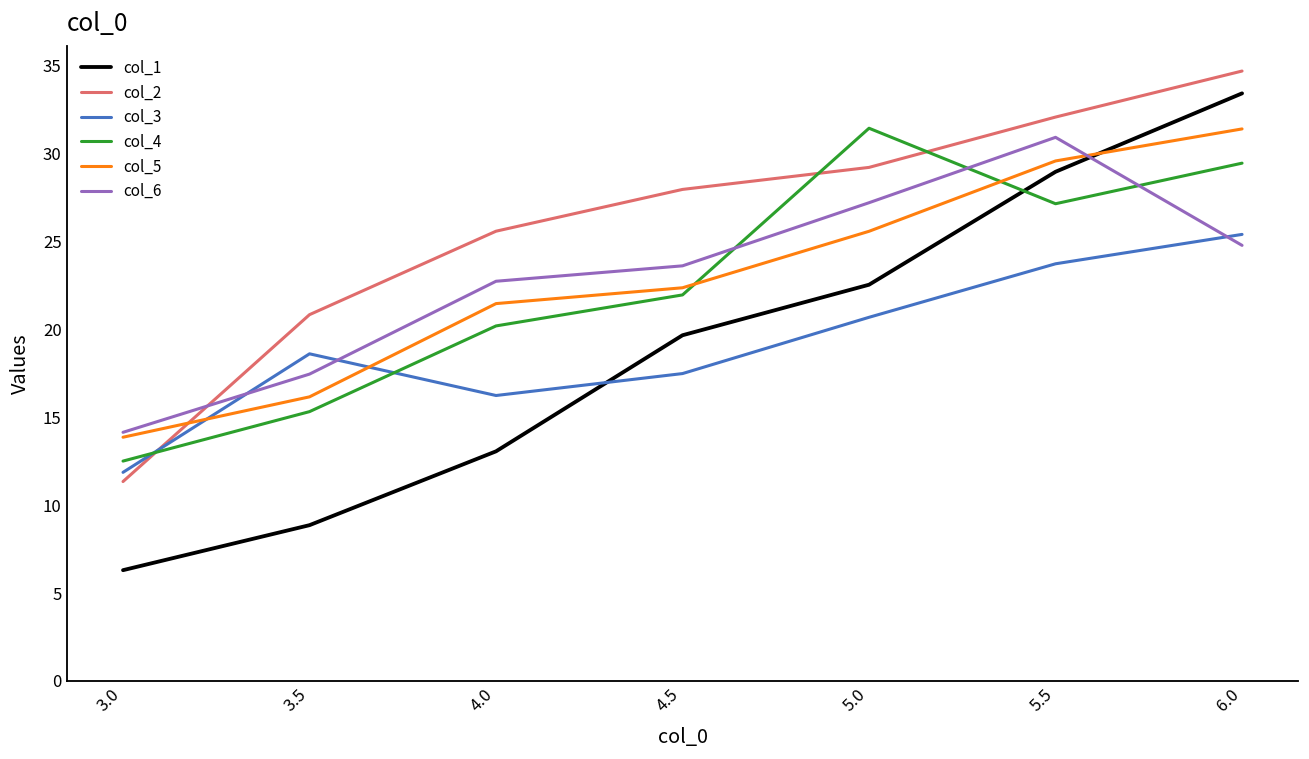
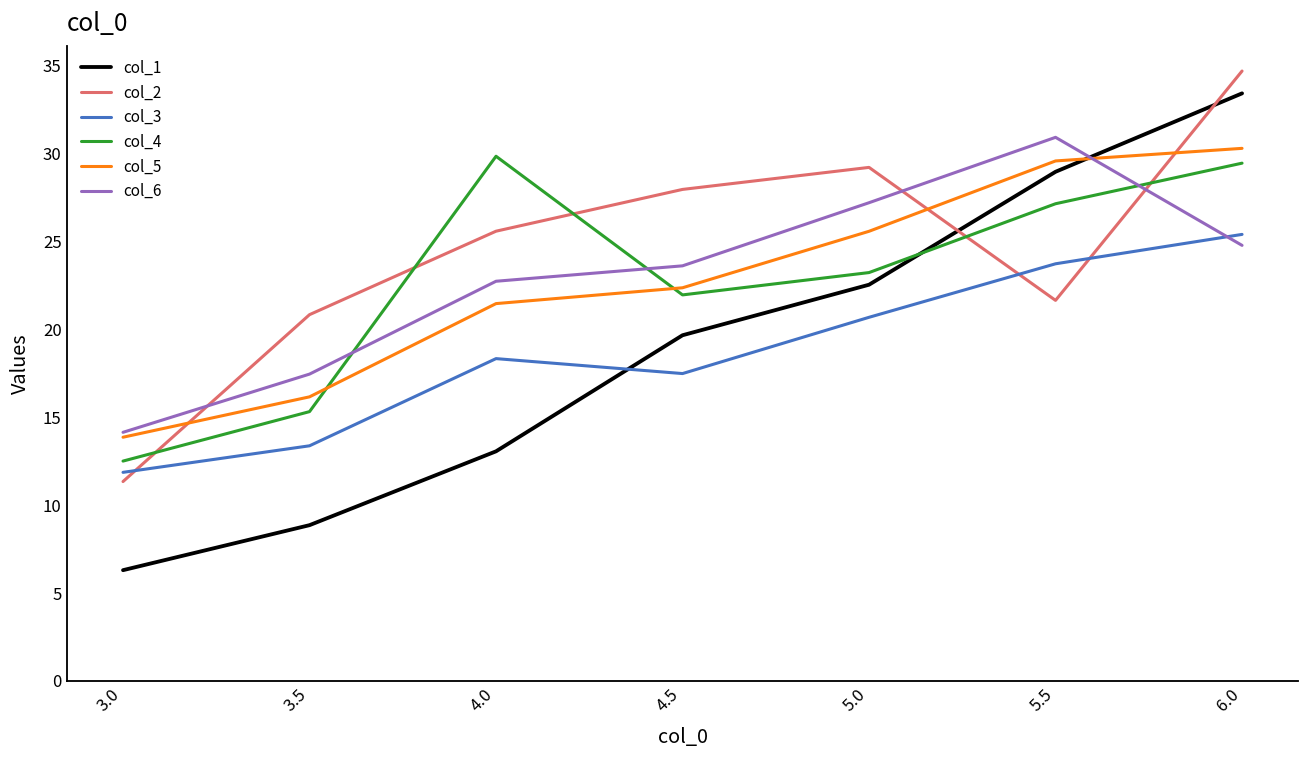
col_3, 3.5: 18.6 -> 13.4
col_3, 4.0: 16.2 -> 18.3
col_4, 4.0: 20.2 -> 29.9
col_4, 5.0: 31.4 -> 23.2
col_2, 5.5: 32.1 -> 21.7
col_5, 6.0: 31.4 -> 30.3
